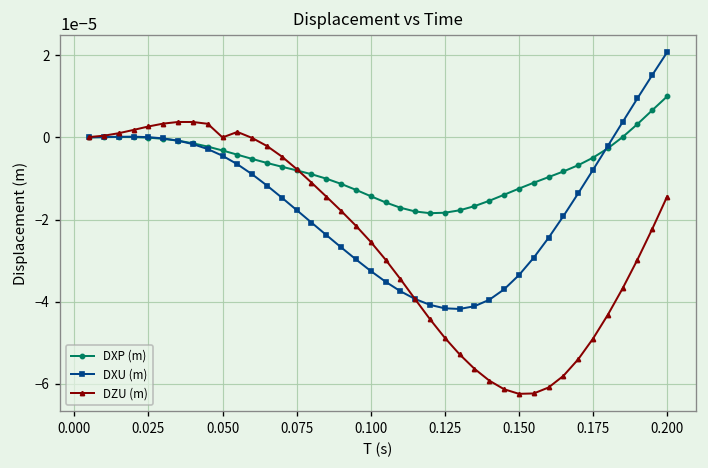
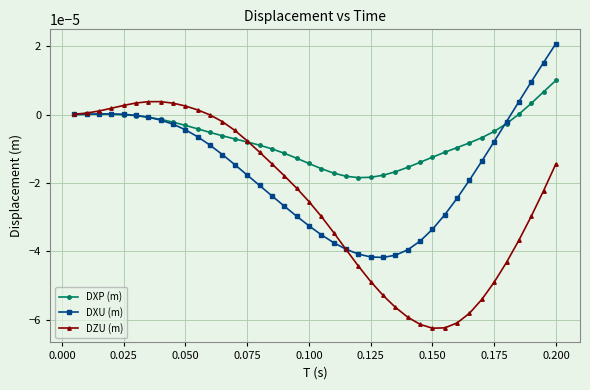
DZU (m), 0.050: 0.000000 -> 0.000002
